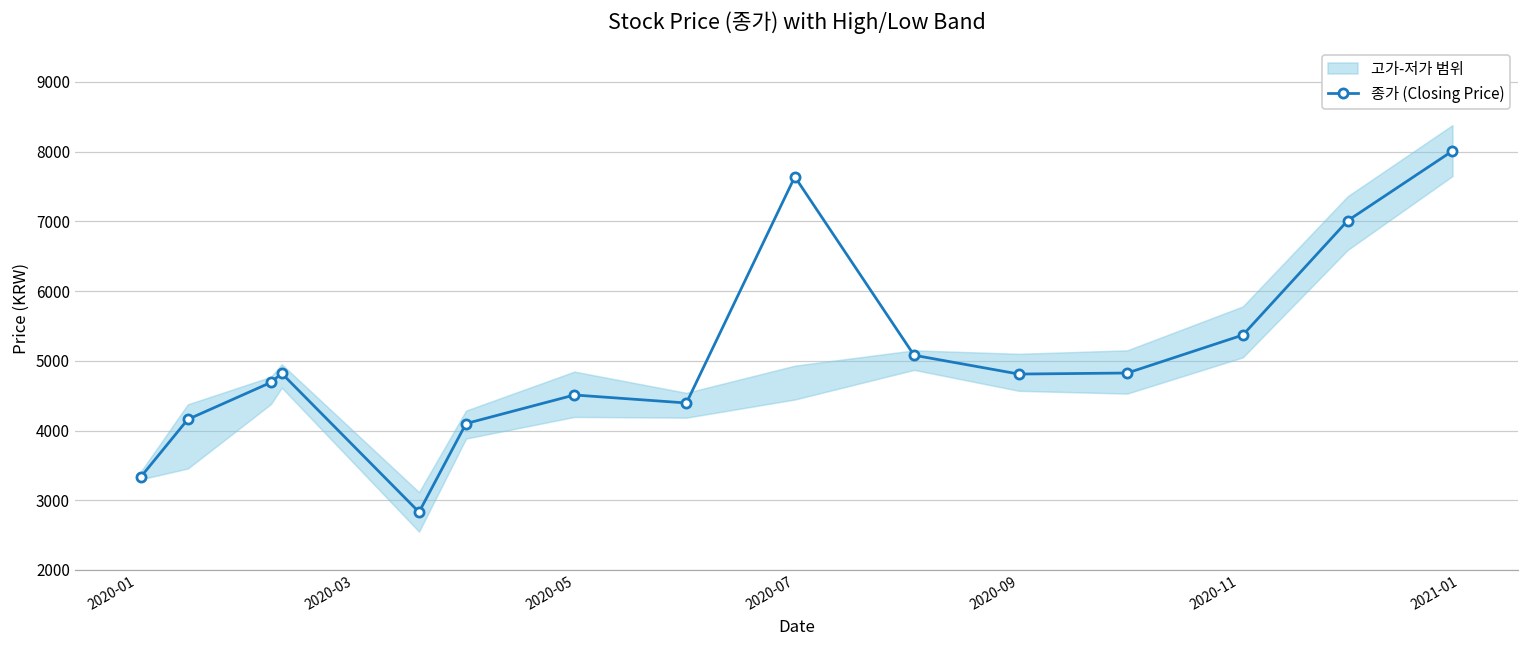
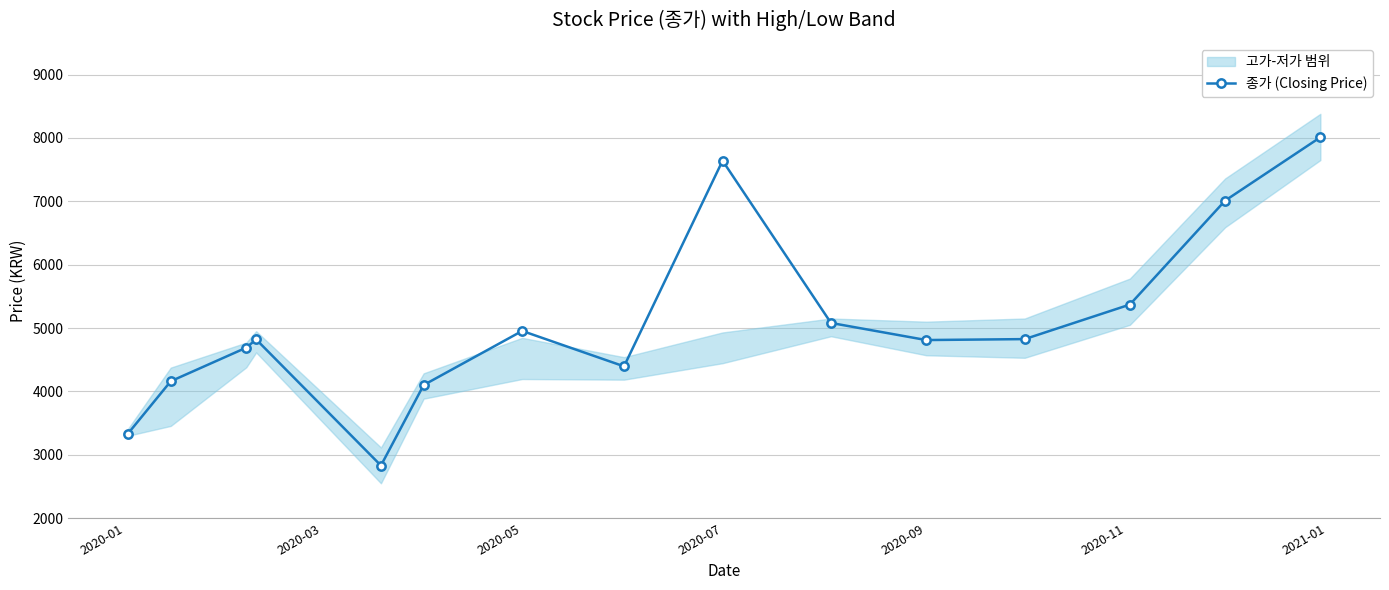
종가 (Closing Price), 2020-05: 4500 -> 5000
